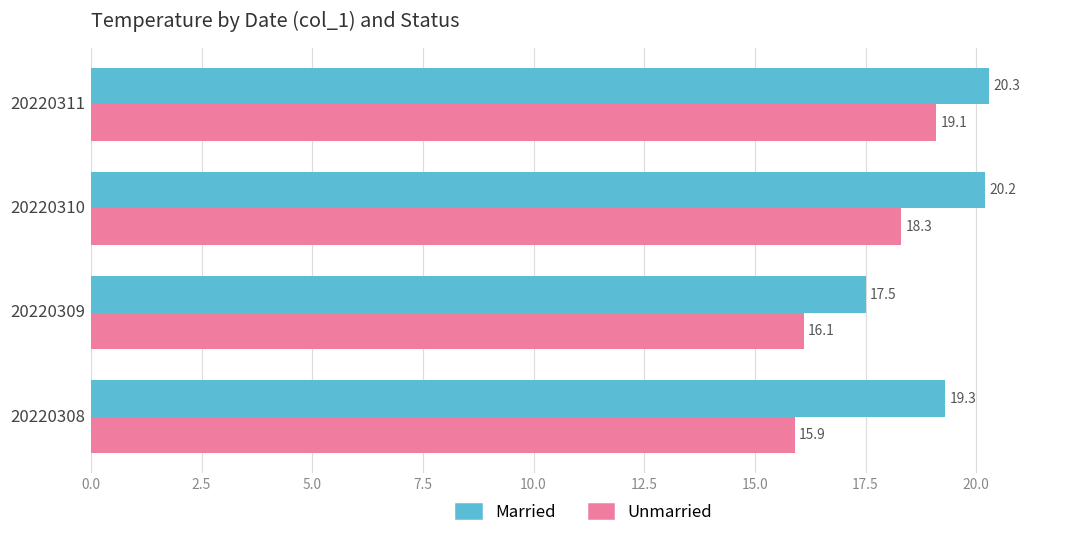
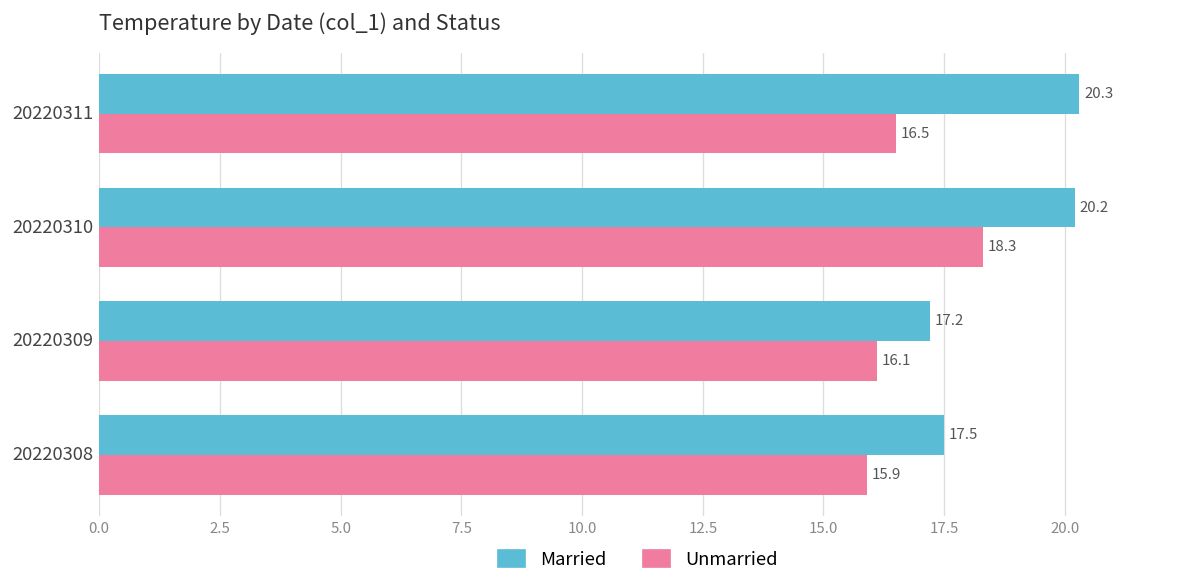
Unmarried, 20220311: 19.1 -> 16.5
Married, 20220309: 17.5 -> 17.2
Married, 20220308: 19.3 -> 17.5
